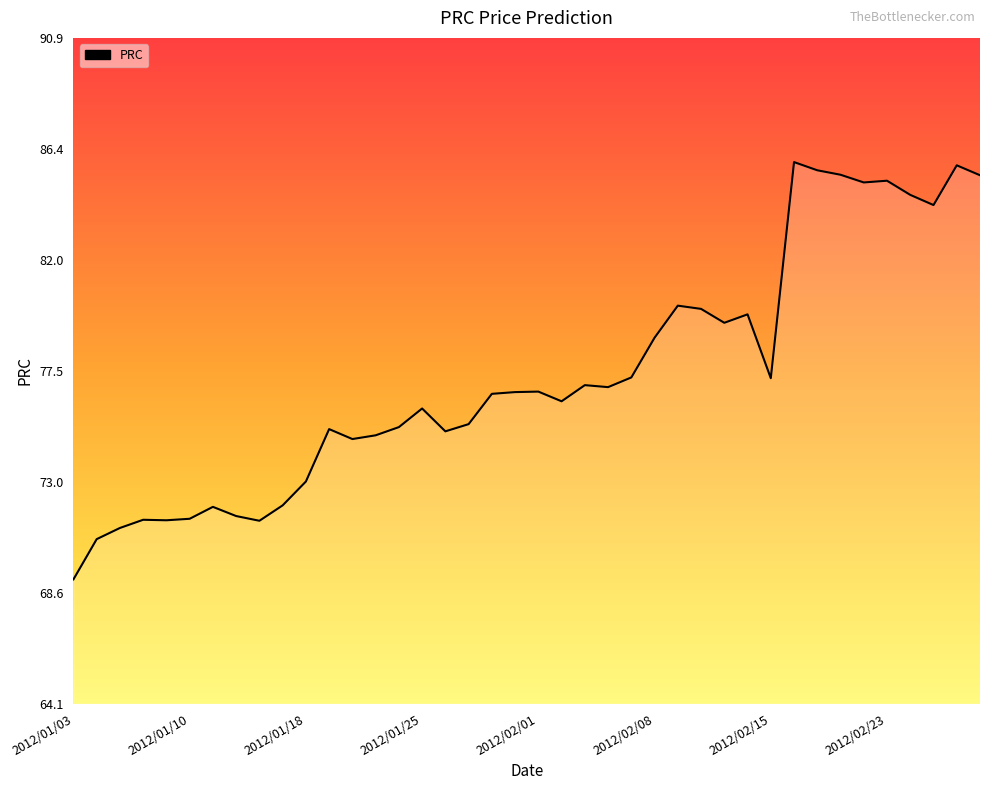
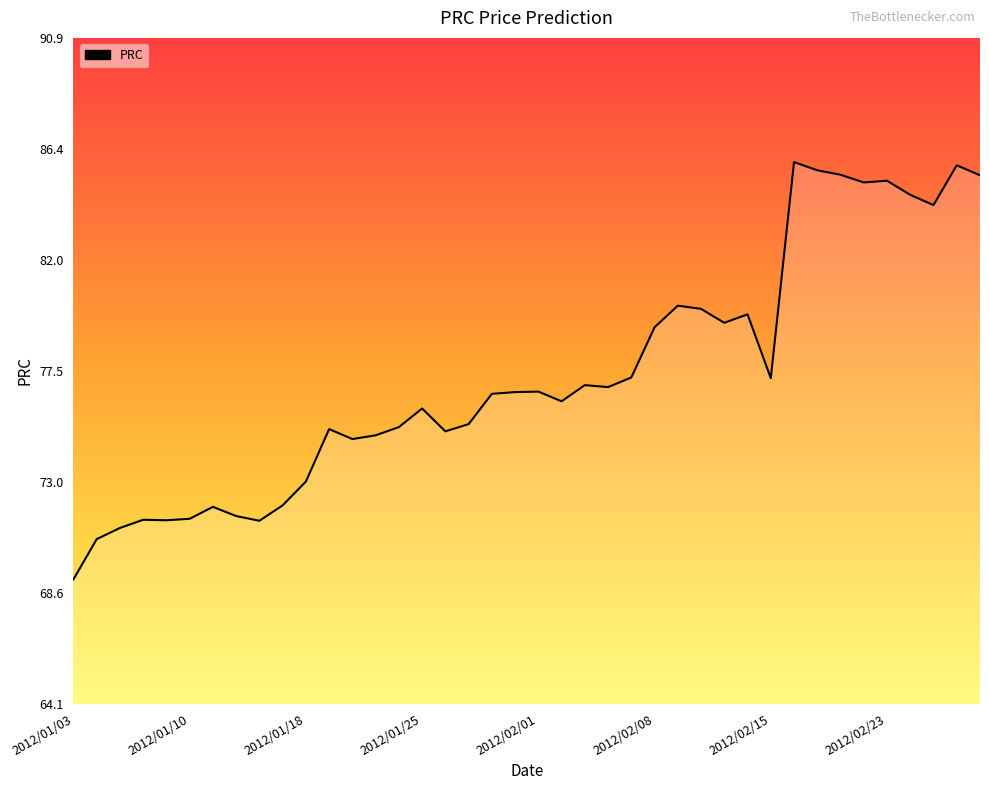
2012/02/08: 78.8 -> 79.3
